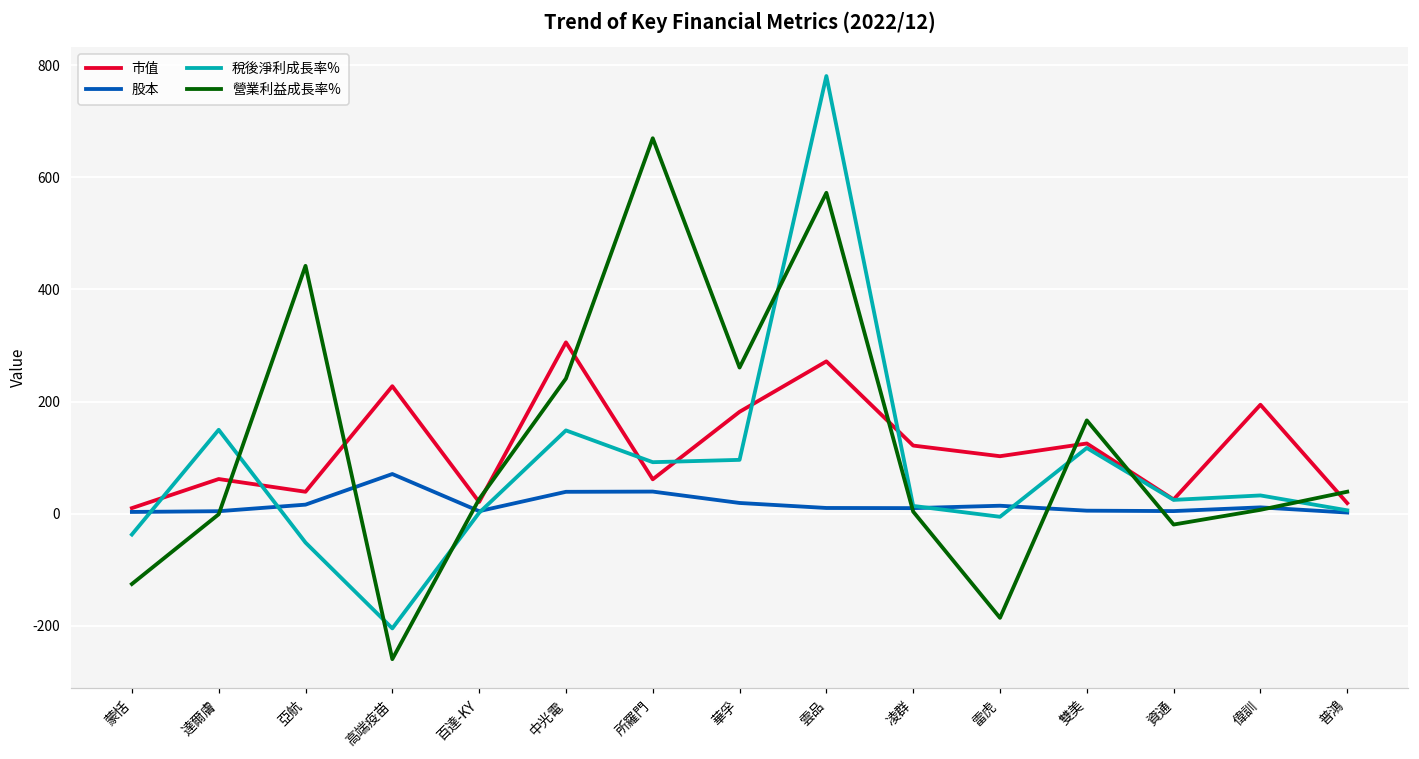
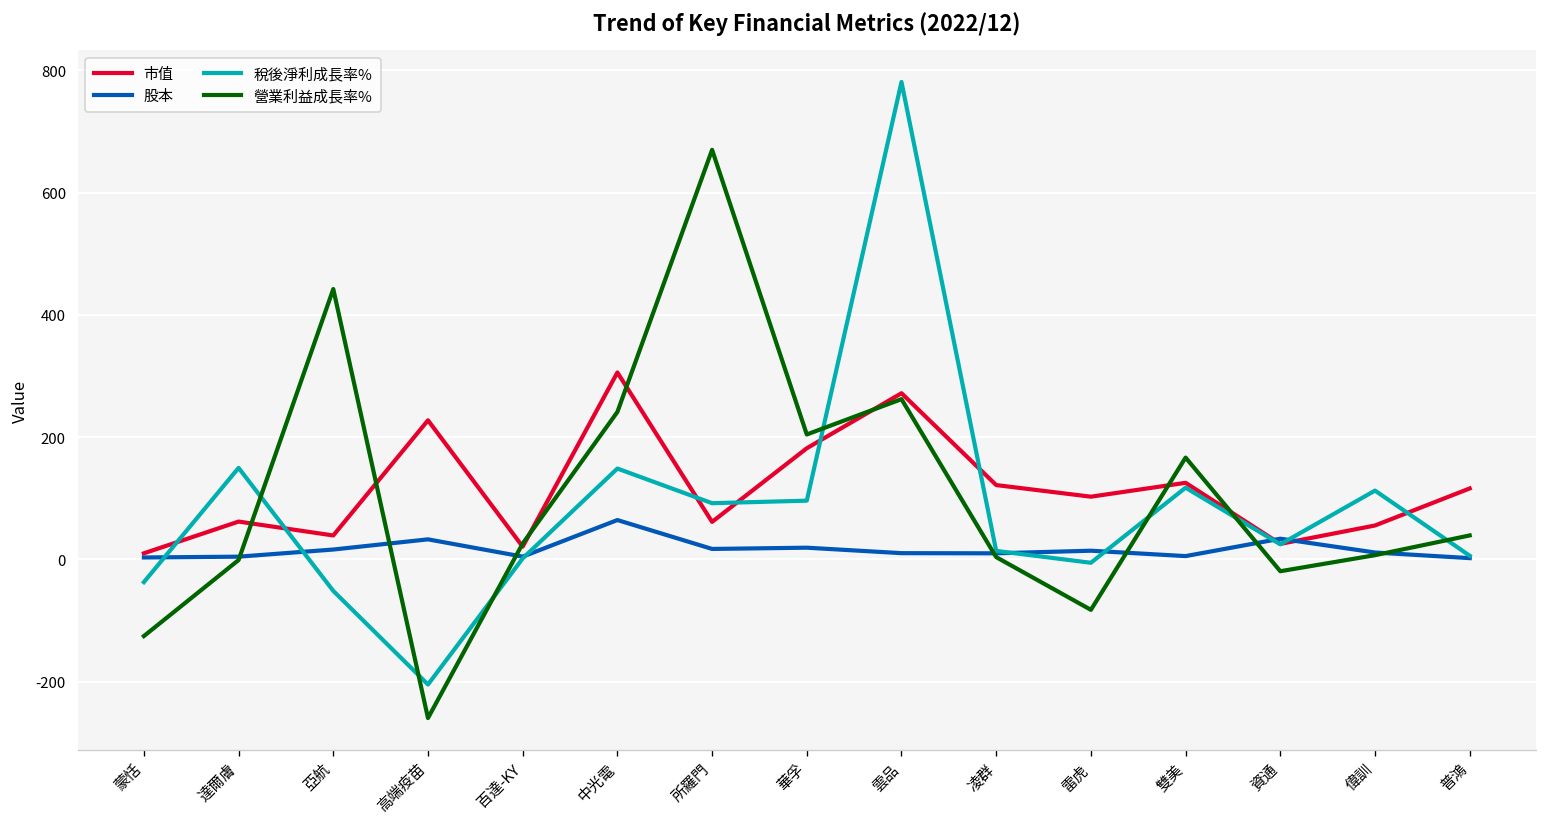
股本, 高端疫苗: 70 -> 30
股本, 中光電: 40 -> 60
股本, 所羅門: 40 -> 20
營業利益成長率%, 華孚: 260 -> 200
營業利益成長率%, 雲品: 570 -> 260
營業利益成長率%, 雷虎: -190 -> -80
股本, 資通: 0 -> 30
市值, 偉訓: 190 -> 60
稅後淨利成長率%, 偉訓: 30 -> 110
市值, 普鴻: 20 -> 120
